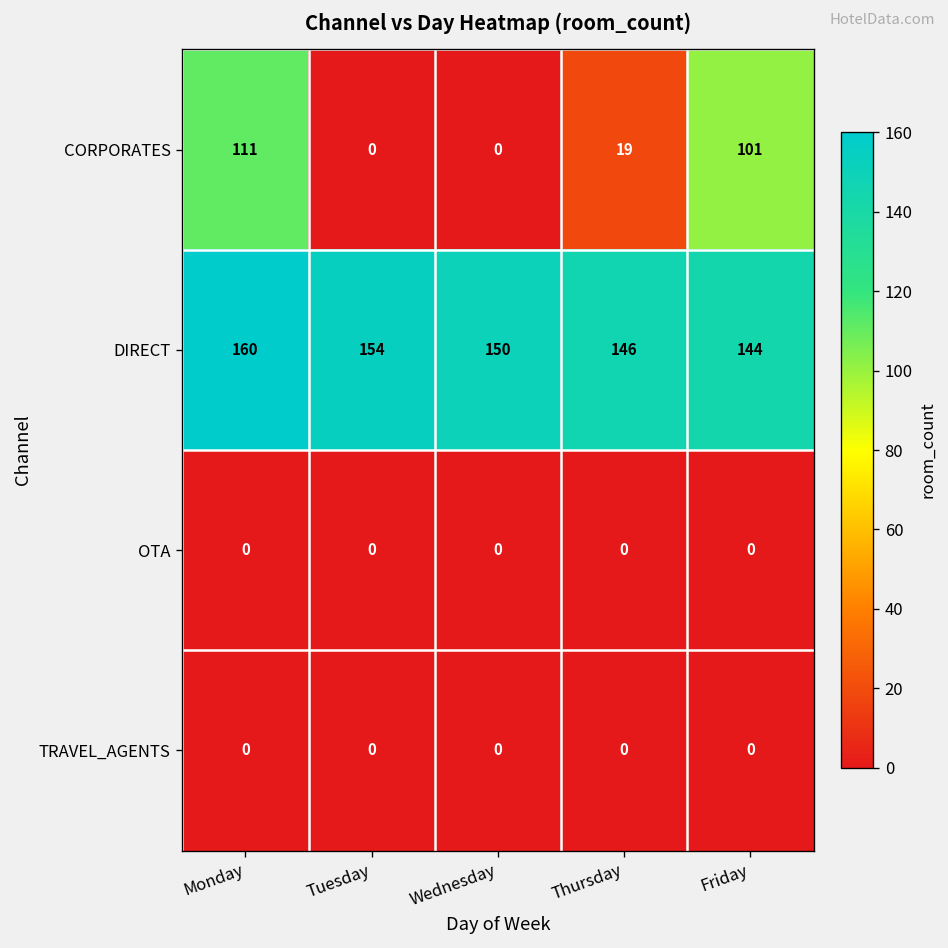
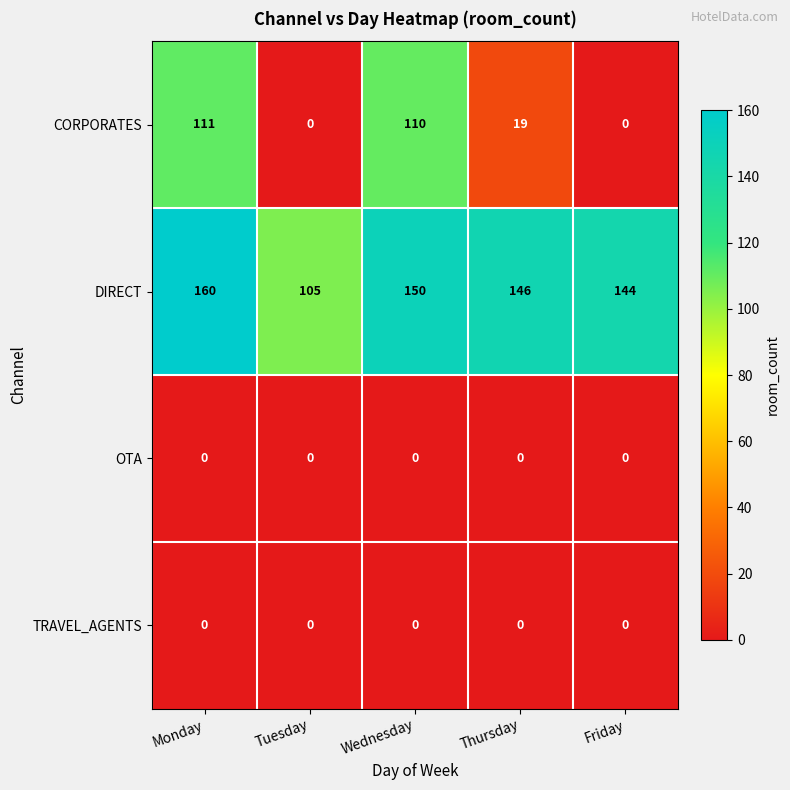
CORPORATES, Wednesday: 0 -> 110
CORPORATES, Friday: 101 -> 0
DIRECT, Tuesday: 154 -> 105
